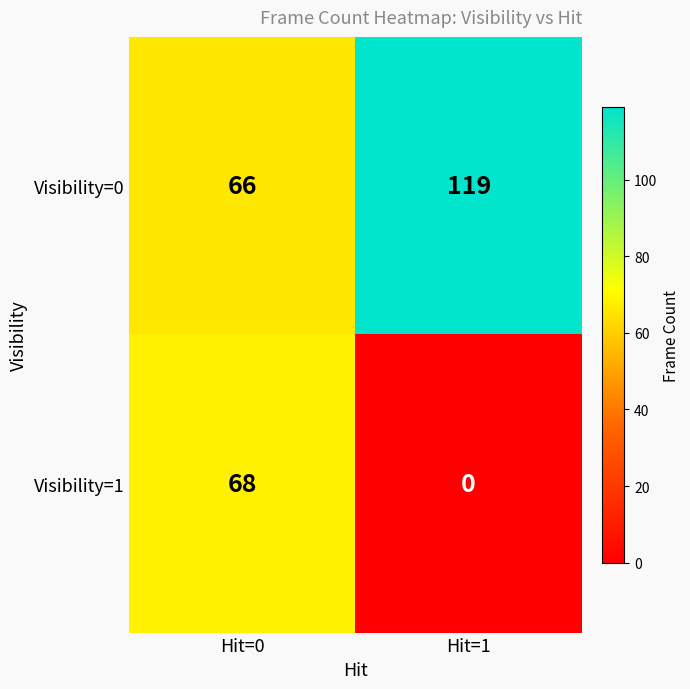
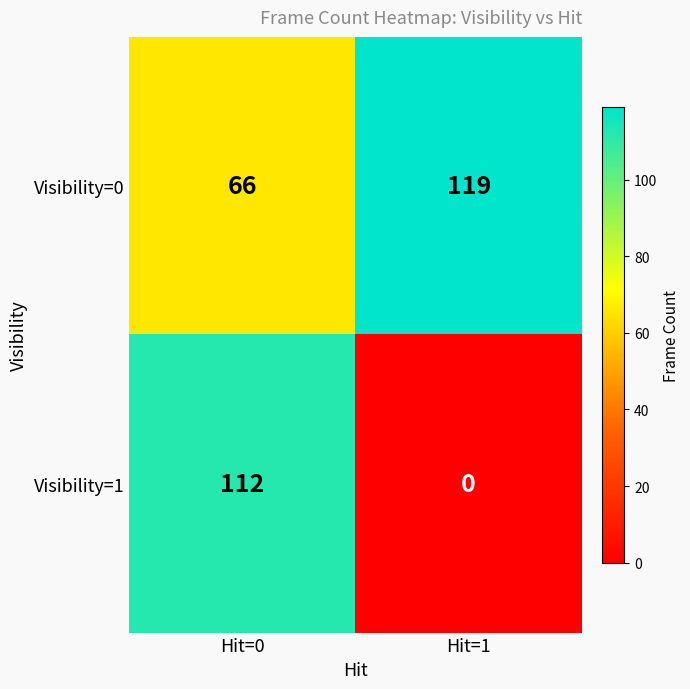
Visibility=1, Hit=0: 68 -> 112
